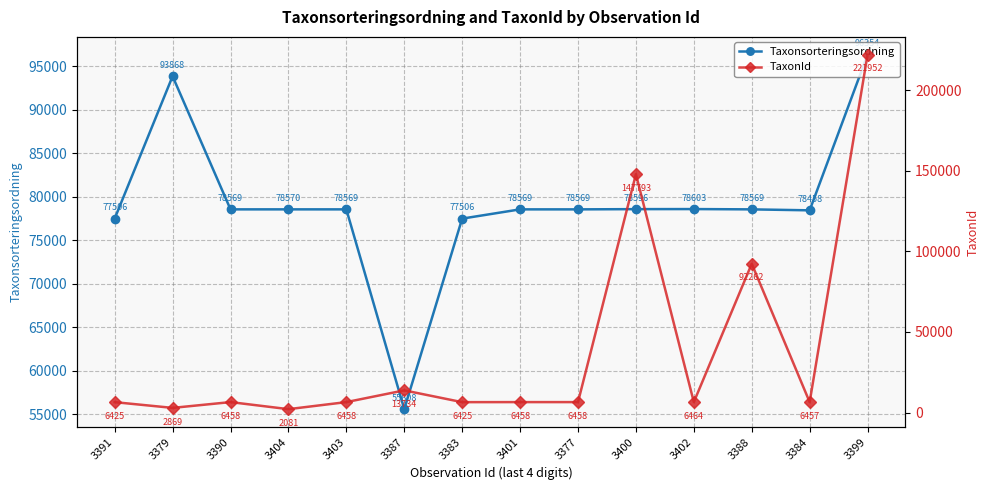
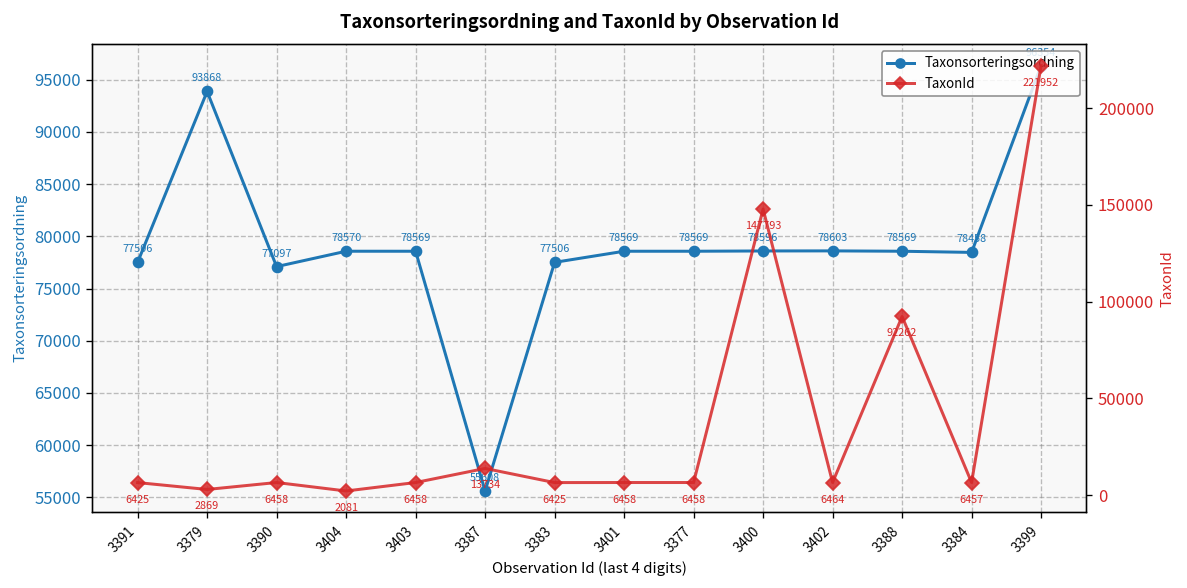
Taxonsorteringsordning, 3390: 78569 -> 77097
